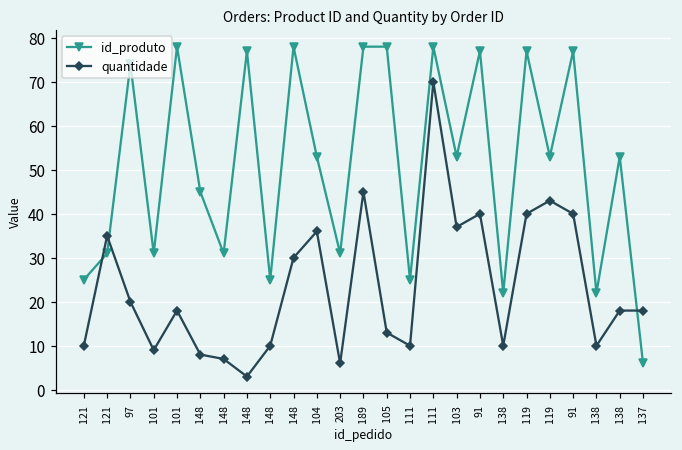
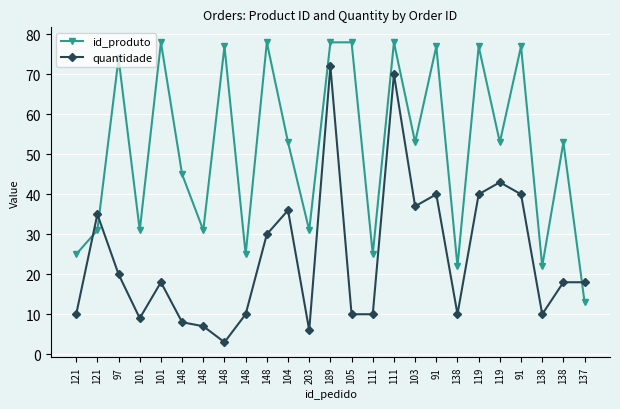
quantidade, 189: 45 -> 72
quantidade, 105: 13 -> 10
id_produto, 137: 6 -> 13
